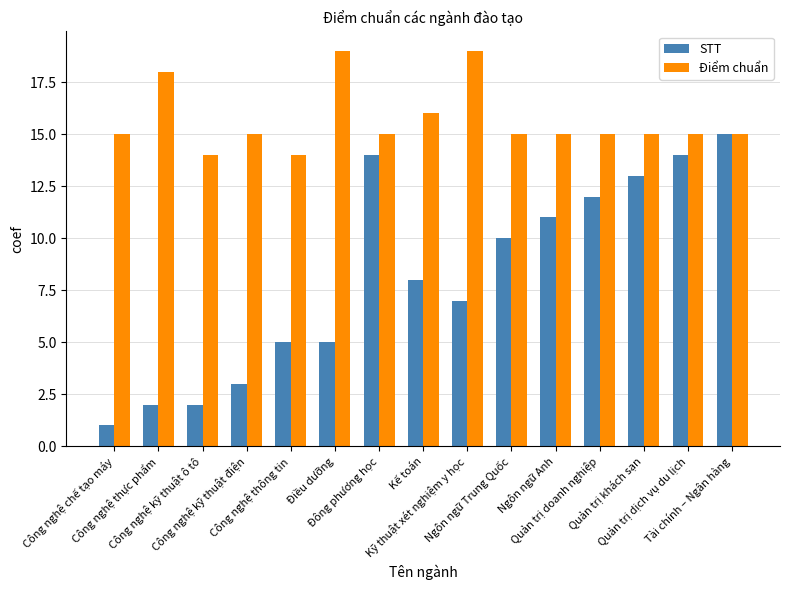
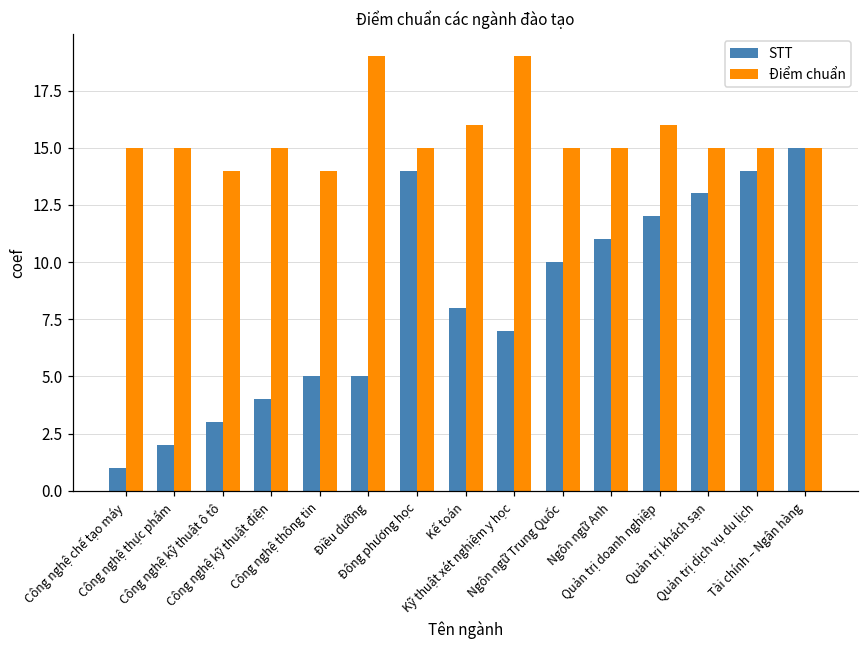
Điểm chuẩn, Công nghệ thực phẩm: 18 -> 15
STT, Công nghệ kỹ thuật ô tô: 2 -> 3
STT, Công nghệ kỹ thuật điện: 3 -> 4
Điểm chuẩn, Quản trị doanh nghiệp: 15 -> 16
